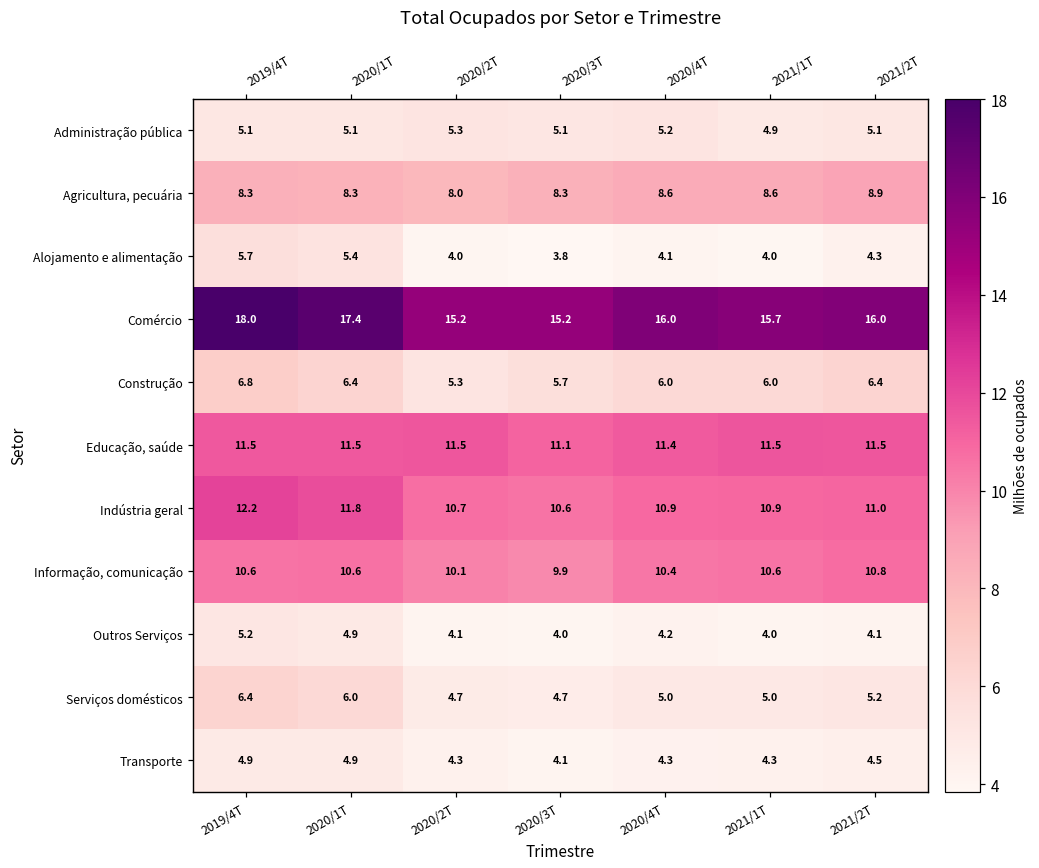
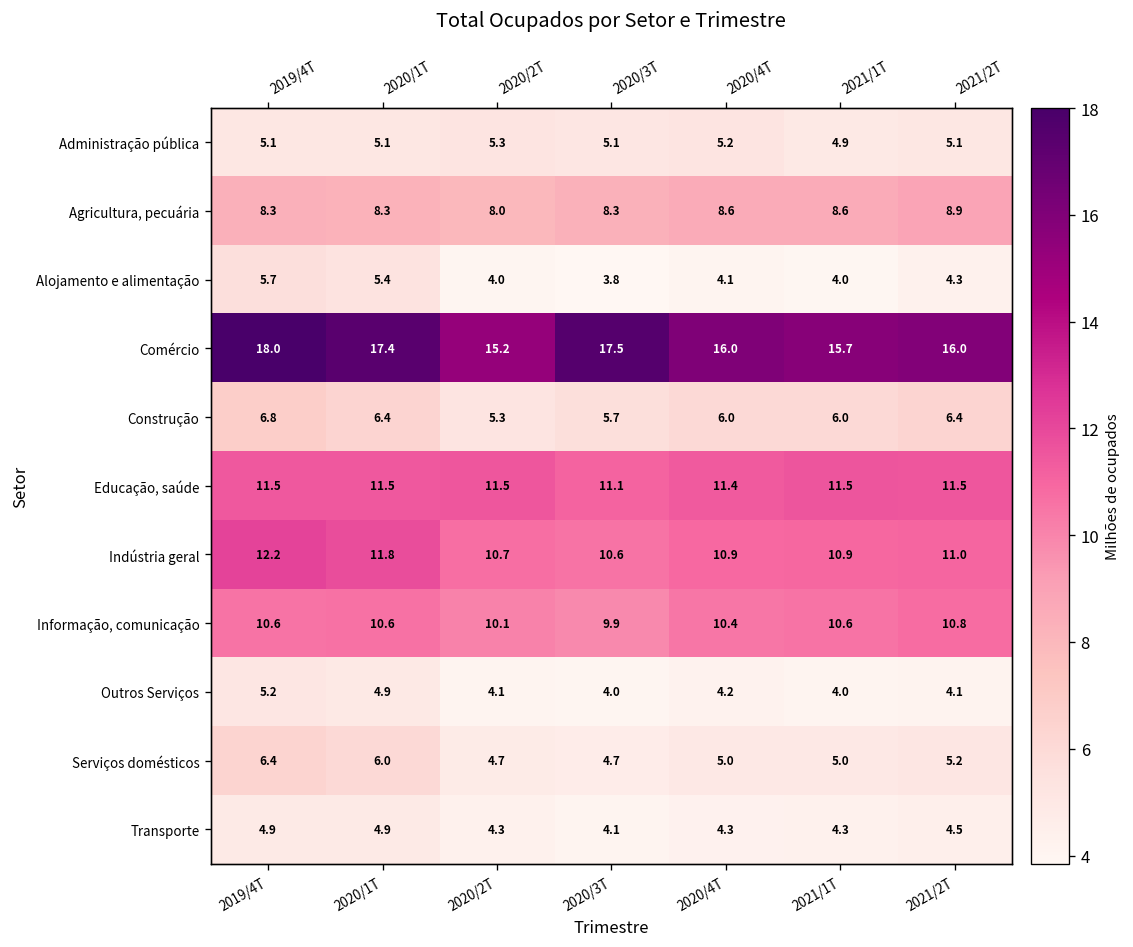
Comércio, 2020/3T: 15.2 -> 17.5
